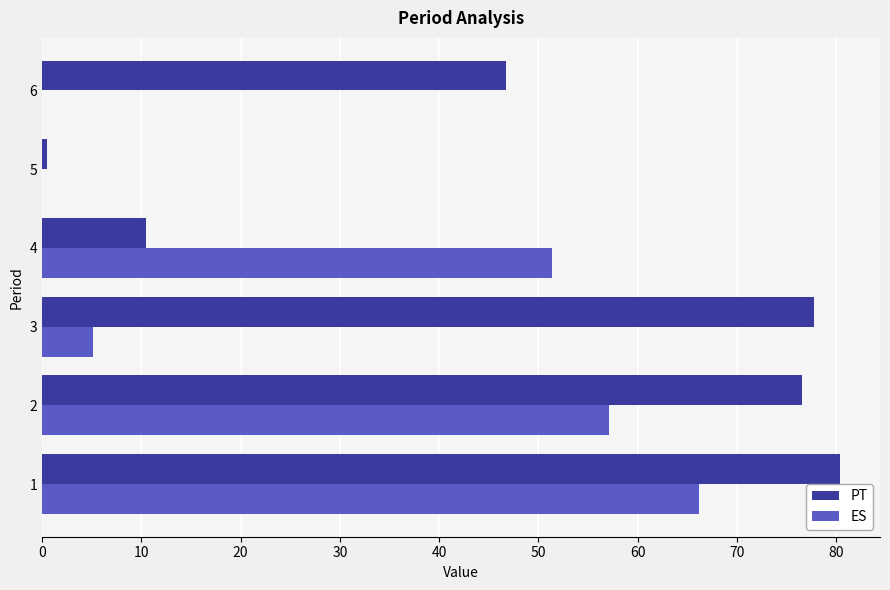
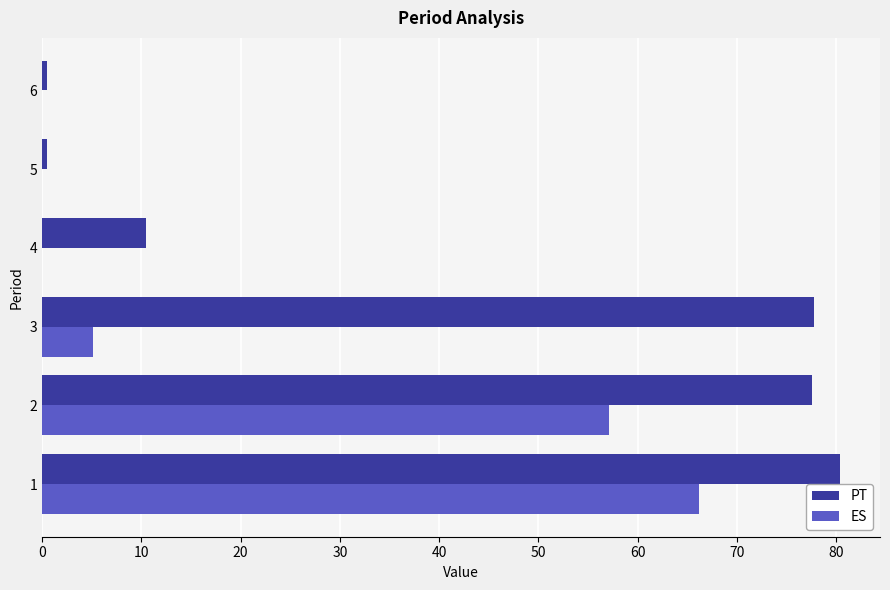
PT, 6: 47 -> 0
ES, 4: 51 -> 0
PT, 2: 77 -> 78
